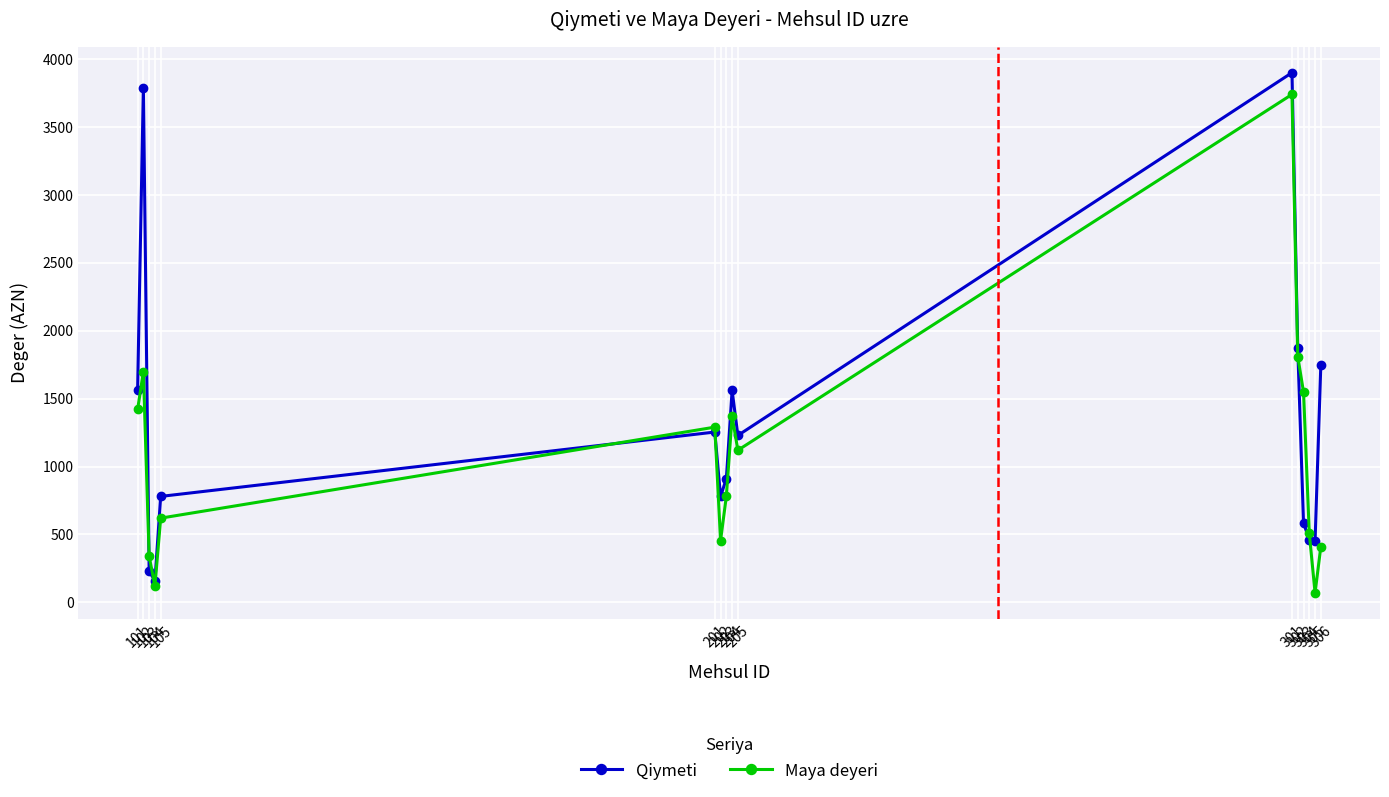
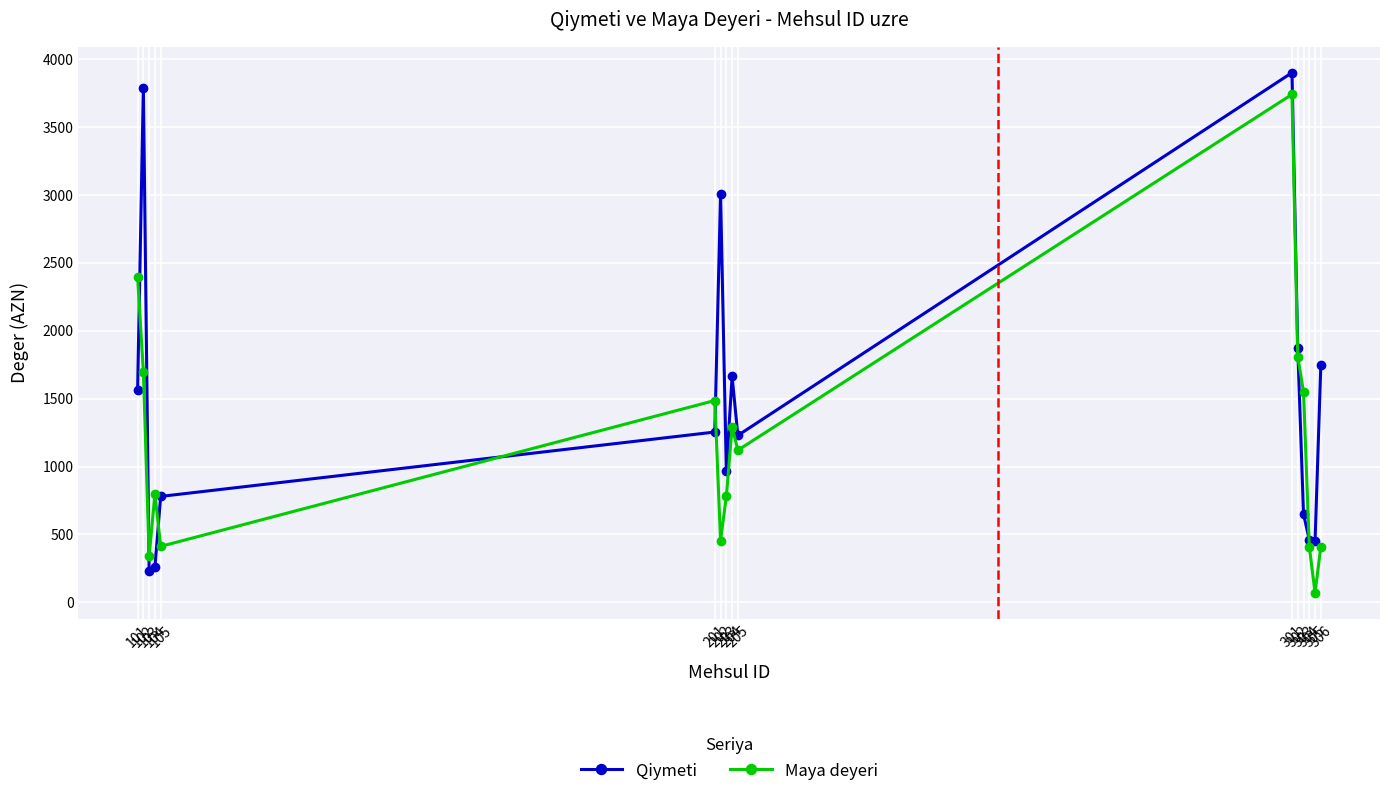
Maya deyeri, 101: 1420 -> 2400
Qiymeti, 104: 160 -> 260
Maya deyeri, 104: 120 -> 800
Maya deyeri, 105: 620 -> 410
Maya deyeri, 201: 1290 -> 1490
Qiymeti, 202: 780 -> 3010
Qiymeti, 203: 910 -> 970
Qiymeti, 204: 1560 -> 1660
Maya deyeri, 204: 1370 -> 1290
Qiymeti, 303: 590 -> 650
Maya deyeri, 304: 510 -> 410
